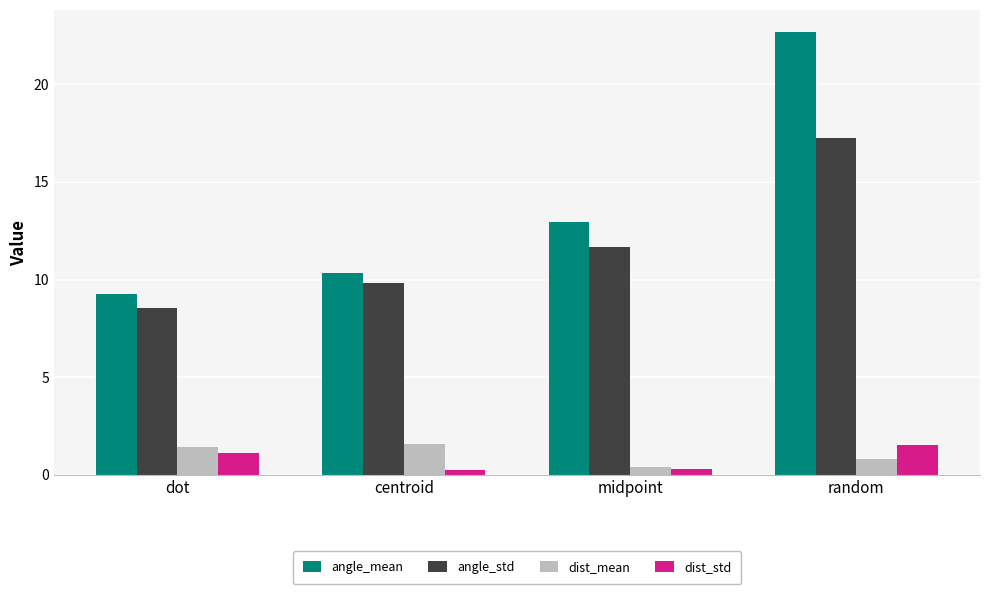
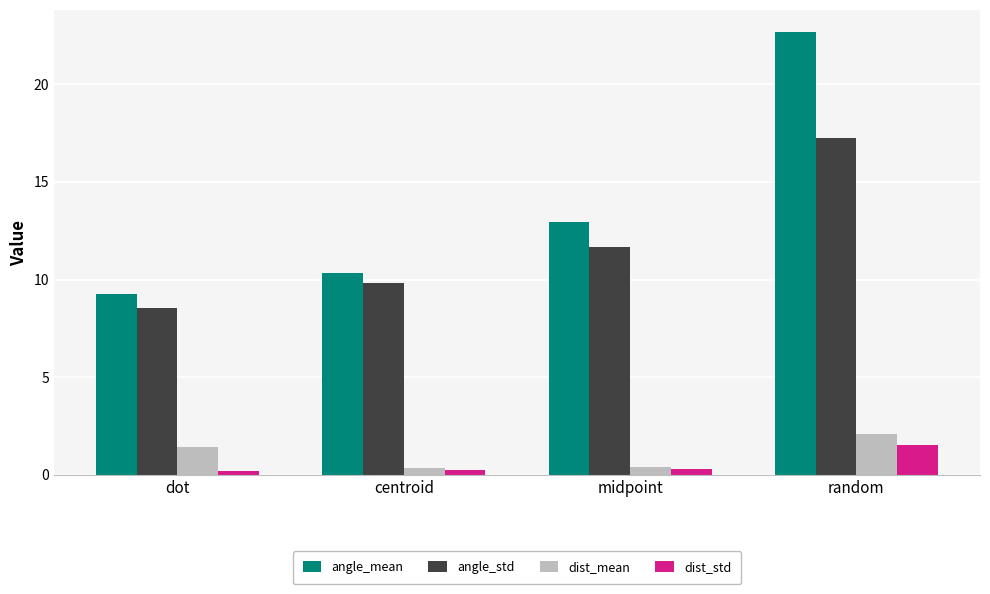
dist_std, dot: 1.1 -> 0.2
dist_mean, centroid: 1.6 -> 0.3
dist_mean, random: 0.8 -> 2.1
